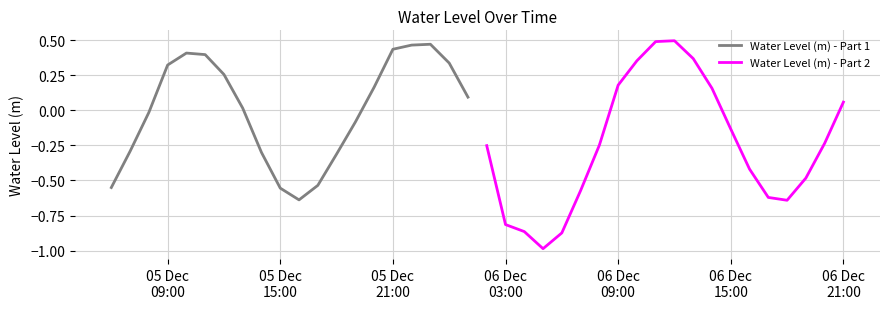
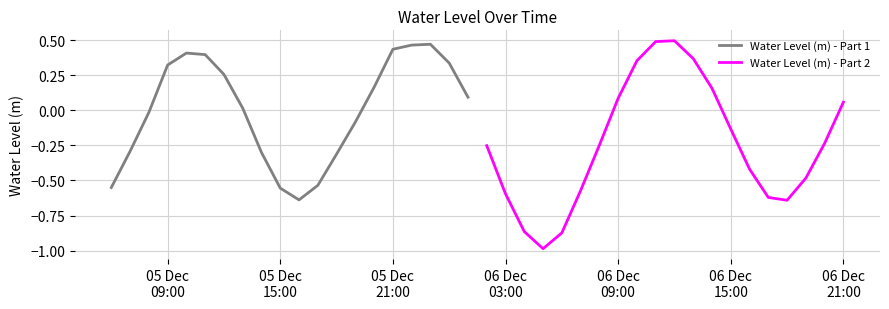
Water Level (m) - Part 2, 06 Dec 03:00: -0.81 -> -0.60
Water Level (m) - Part 2, 06 Dec 09:00: 0.18 -> 0.08
